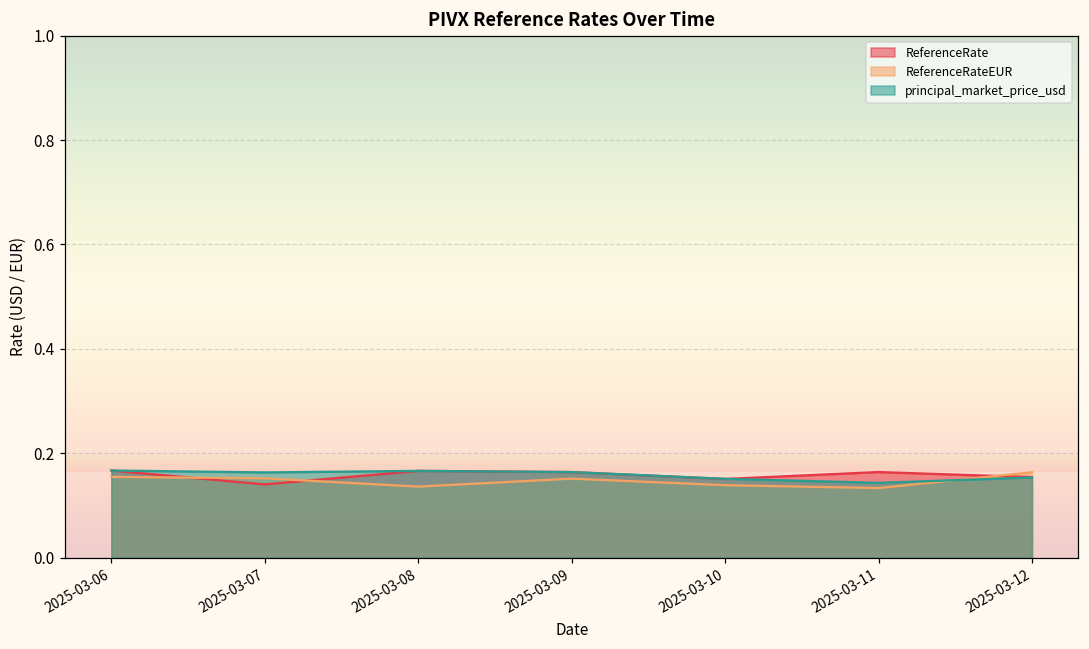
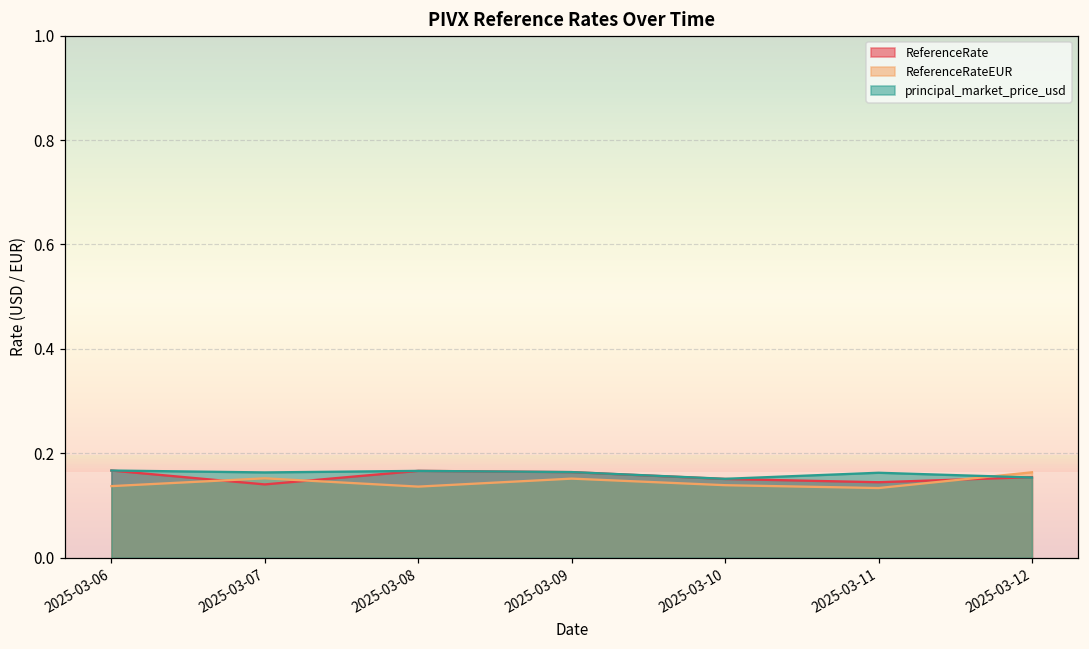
ReferenceRateEUR, 2025-03-06: 0.15 -> 0.14
ReferenceRate, 2025-03-11: 0.16 -> 0.14
principal_market_price_usd, 2025-03-11: 0.14 -> 0.16
